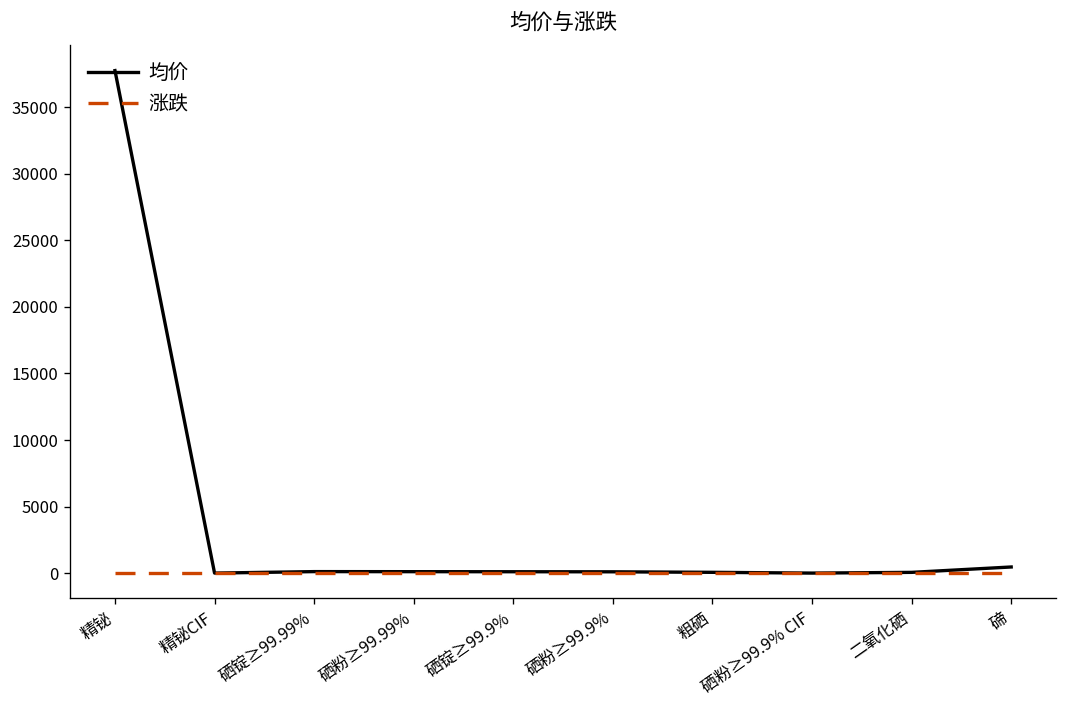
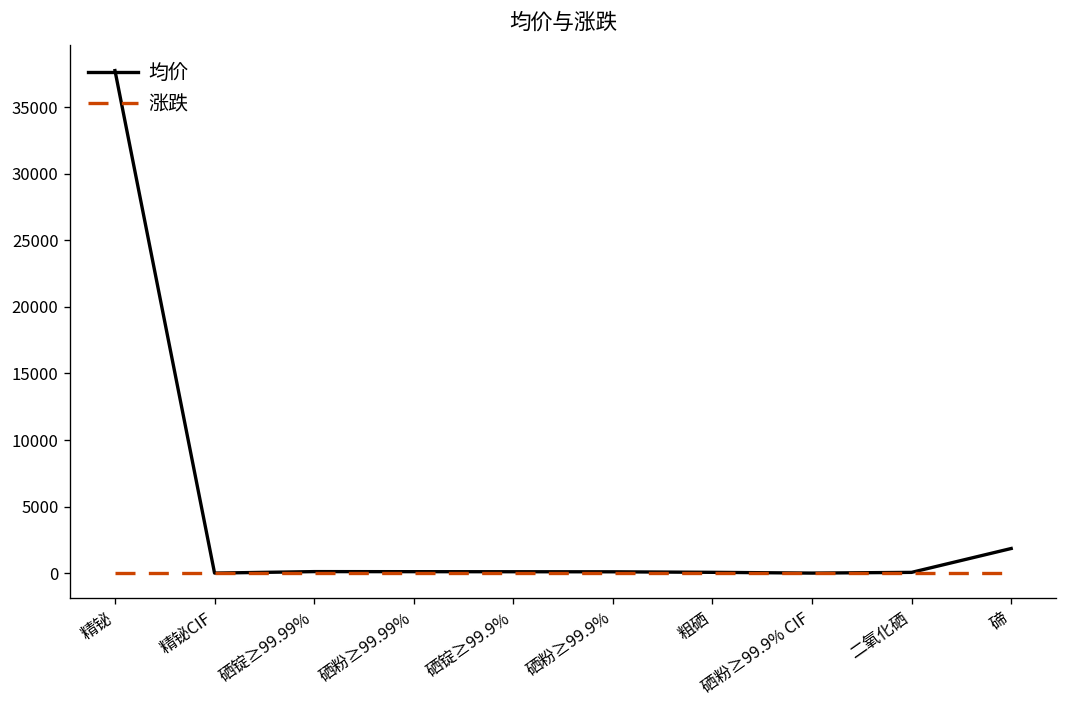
均价, 碲: 500 -> 1900
